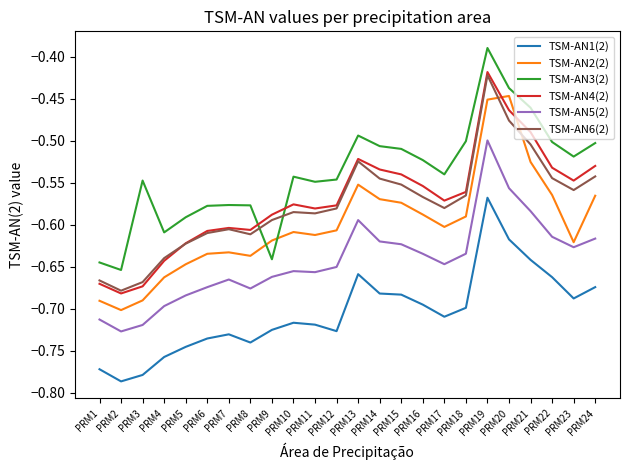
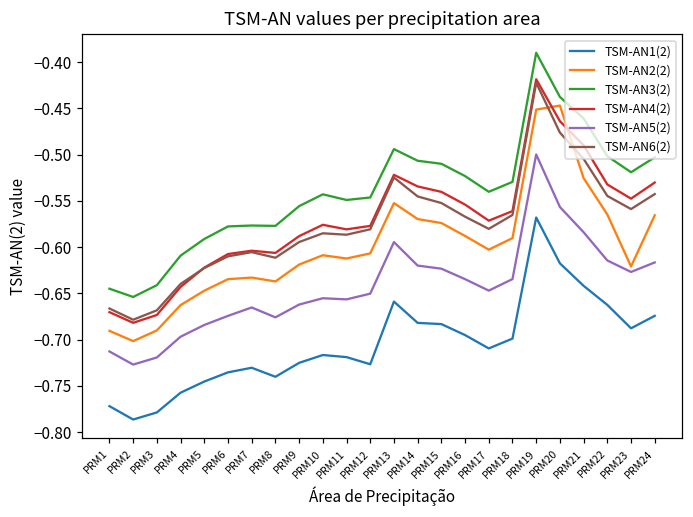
TSM-AN3(2), PRM3: -0.55 -> -0.64
TSM-AN3(2), PRM9: -0.64 -> -0.56
TSM-AN3(2), PRM18: -0.50 -> -0.53
